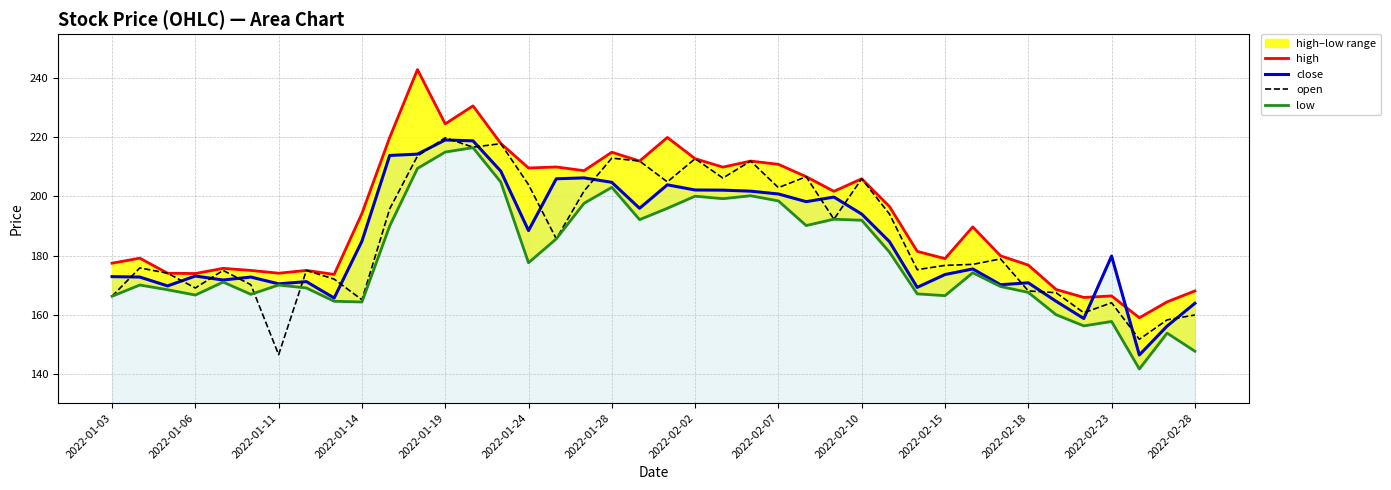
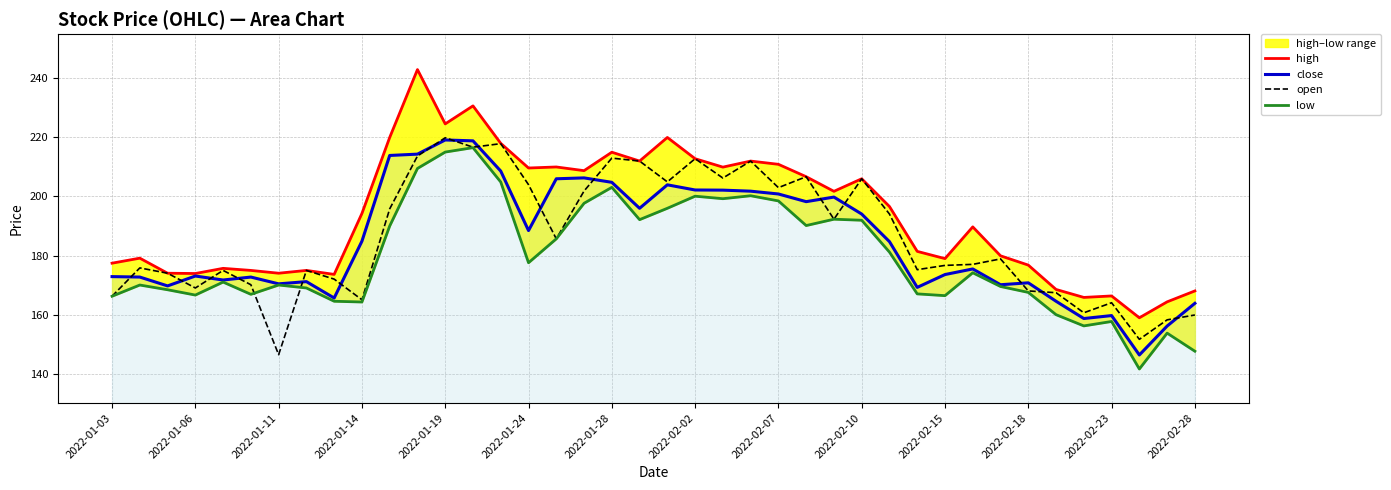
close, 2022-02-23: 180 -> 160
